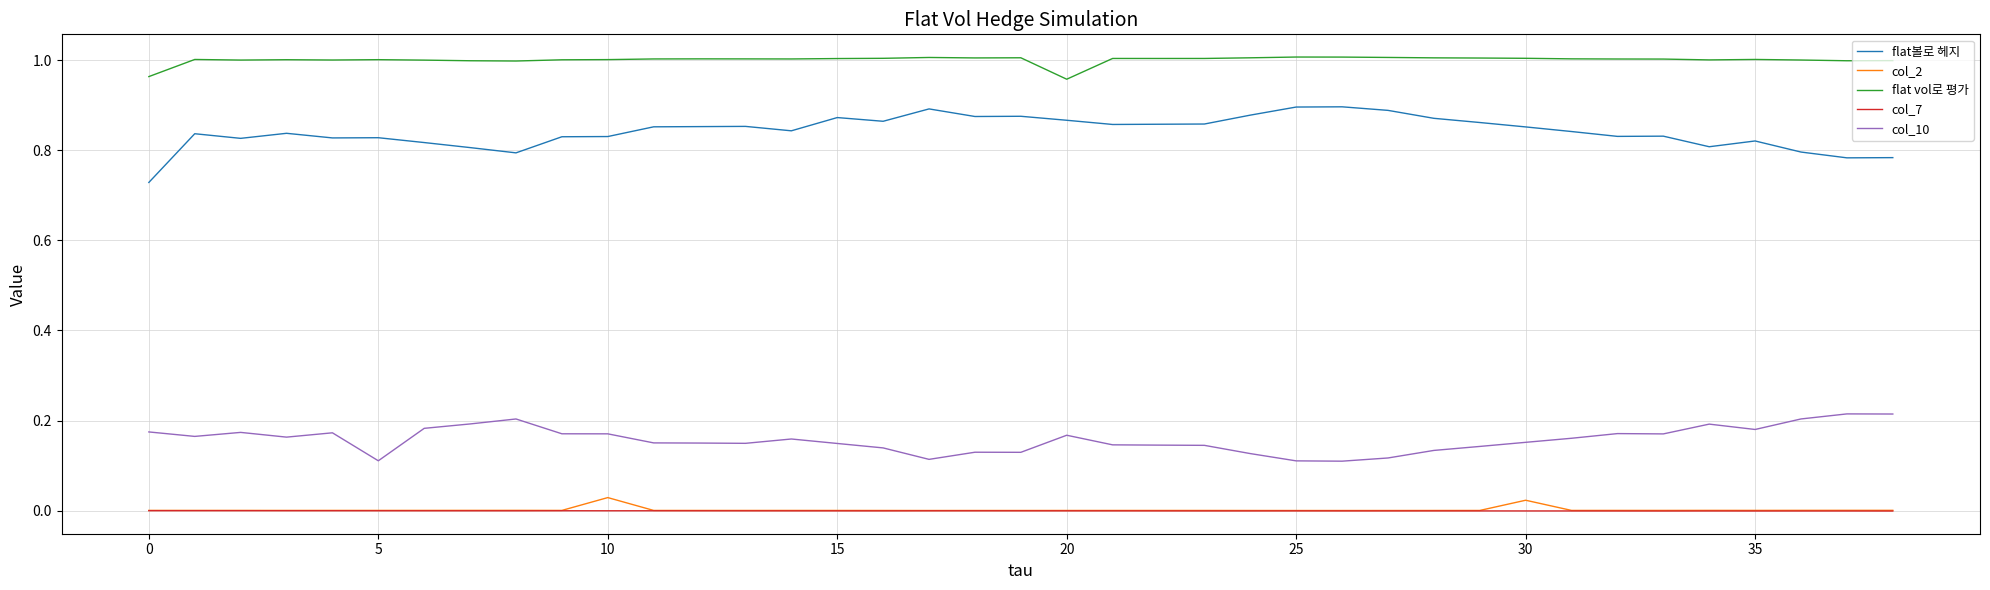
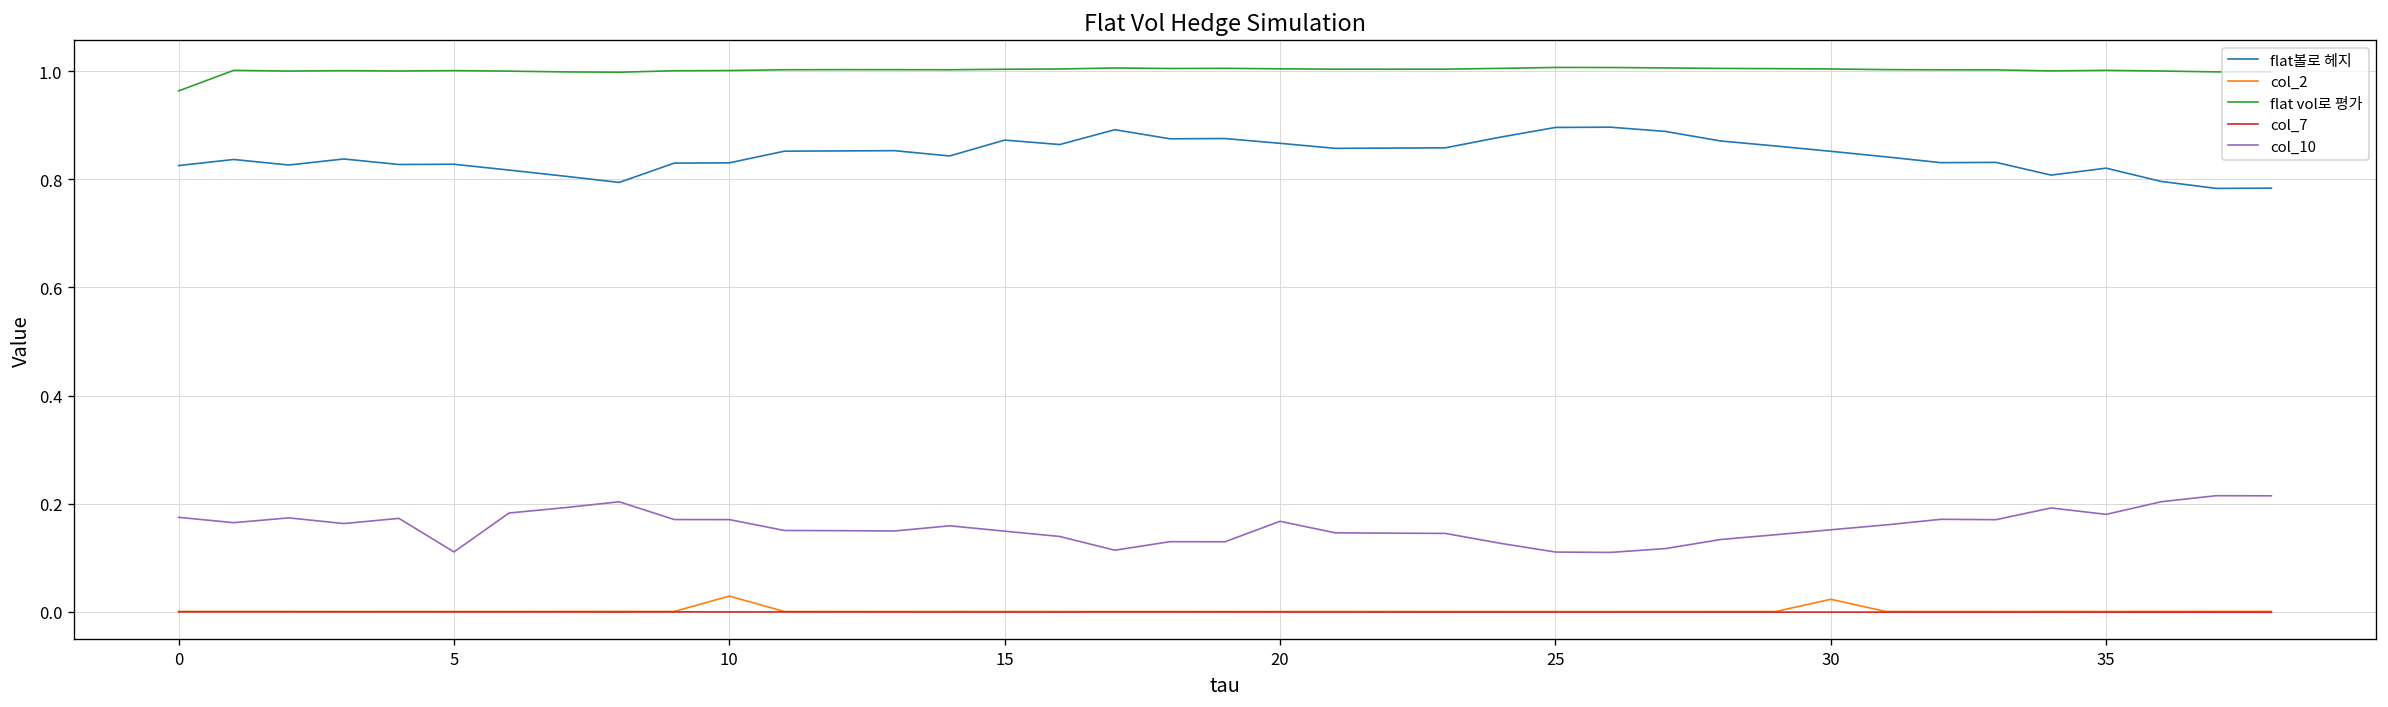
flat볼로 헤지, 0: 0.73 -> 0.83
flat vol로 평가, 20: 0.96 -> 1.00
